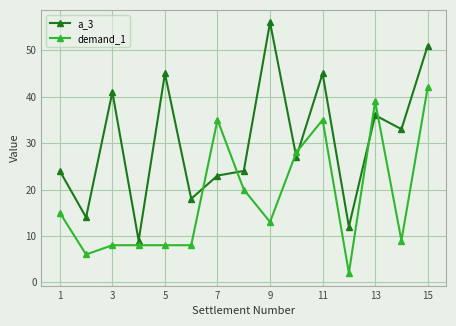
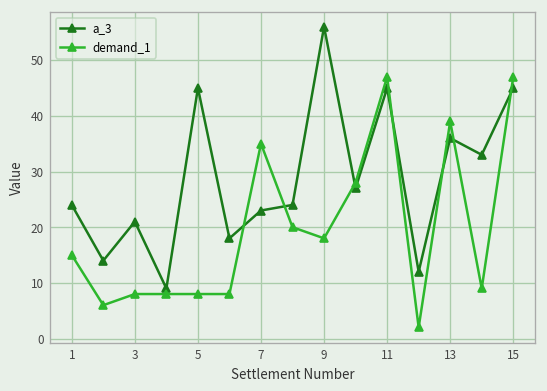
a_3, 3: 41 -> 21
demand_1, 9: 13 -> 18
demand_1, 11: 35 -> 47
a_3, 15: 51 -> 45
demand_1, 15: 42 -> 47
